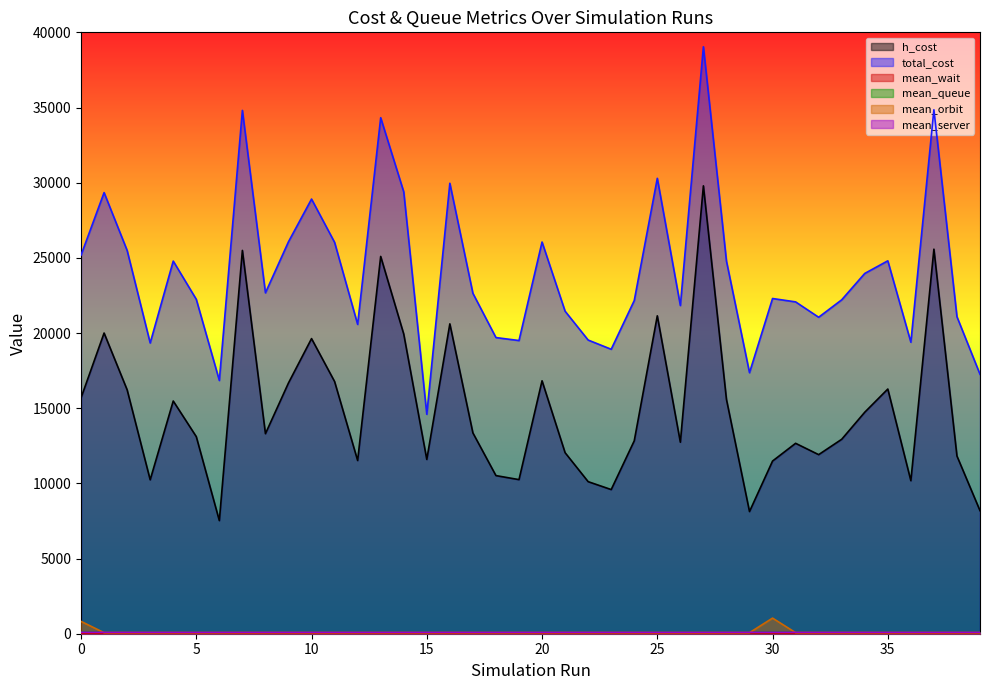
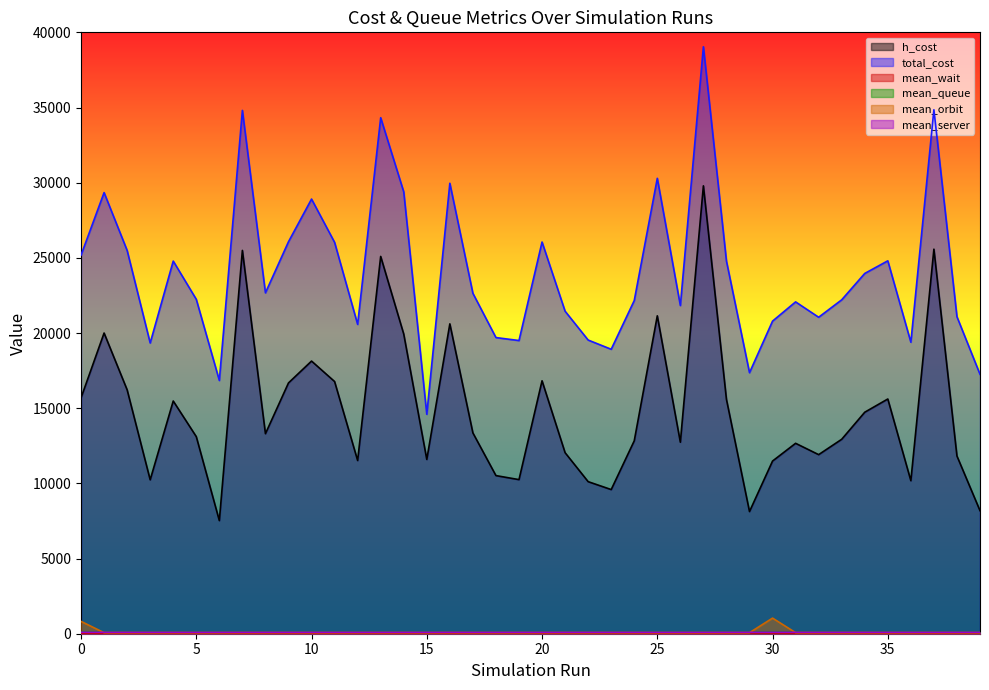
h_cost, 10: 19600 -> 18100
total_cost, 30: 22300 -> 20800
h_cost, 35: 16300 -> 15600
